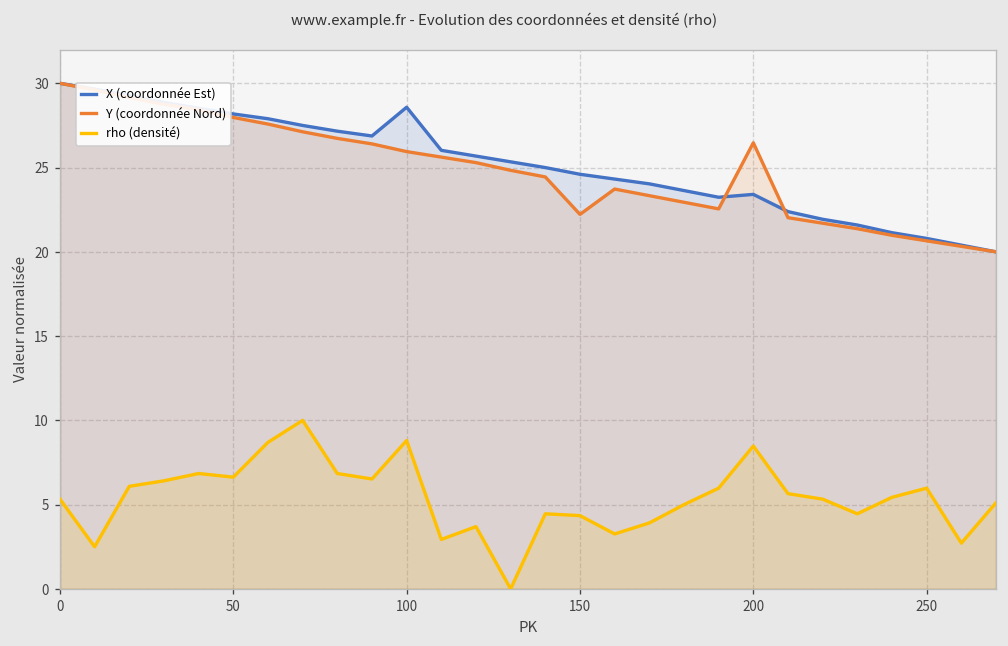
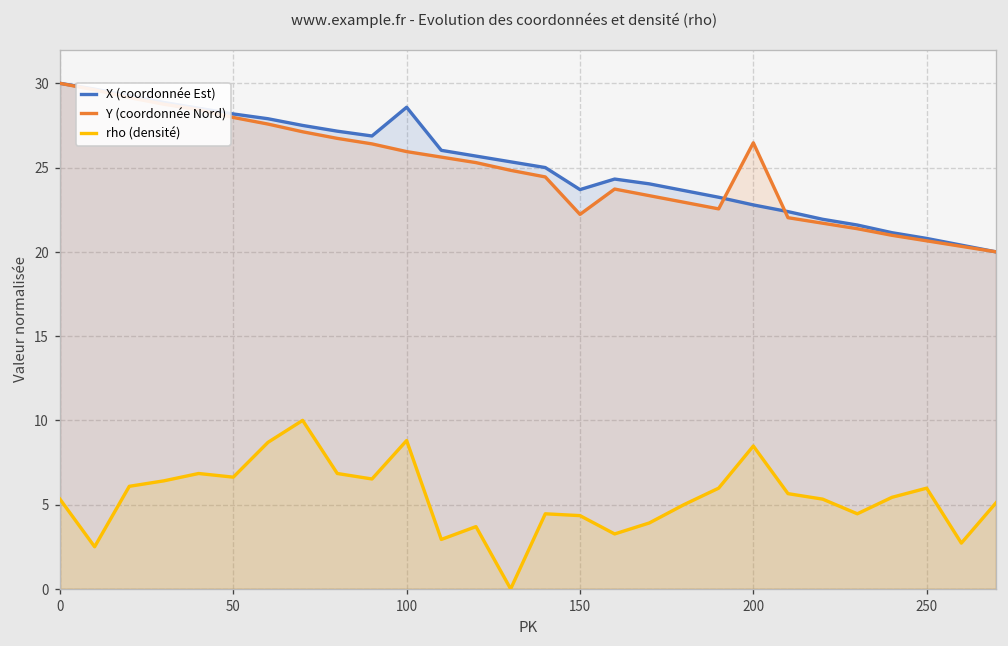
X (coordonnée Est), 150: 24.6 -> 23.7
X (coordonnée Est), 200: 23.4 -> 22.8
